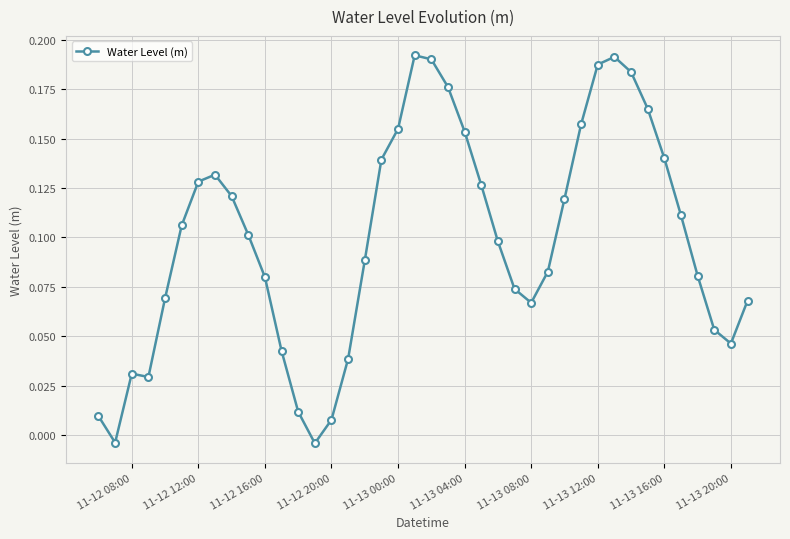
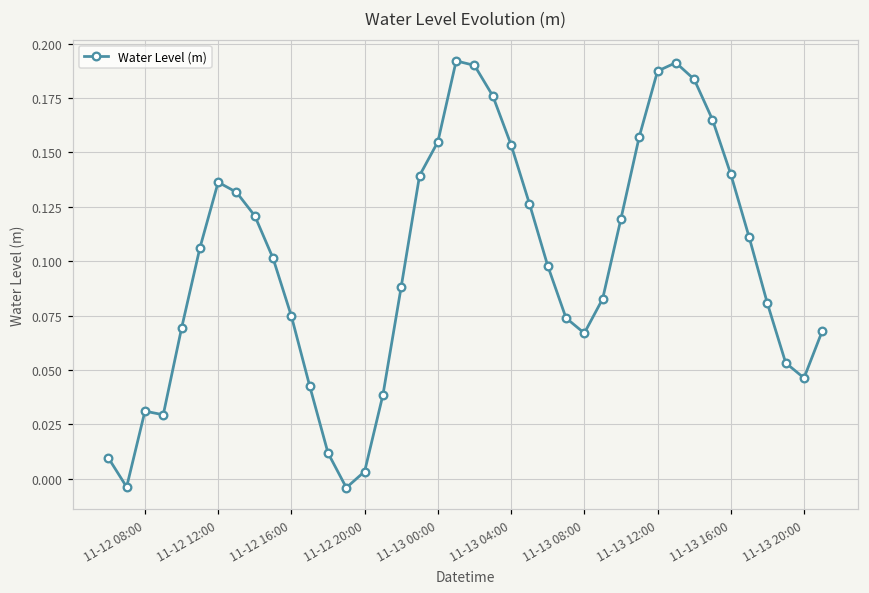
11-12 12:00: 0.128 -> 0.136
11-12 16:00: 0.080 -> 0.075
11-12 20:00: 0.008 -> 0.003
